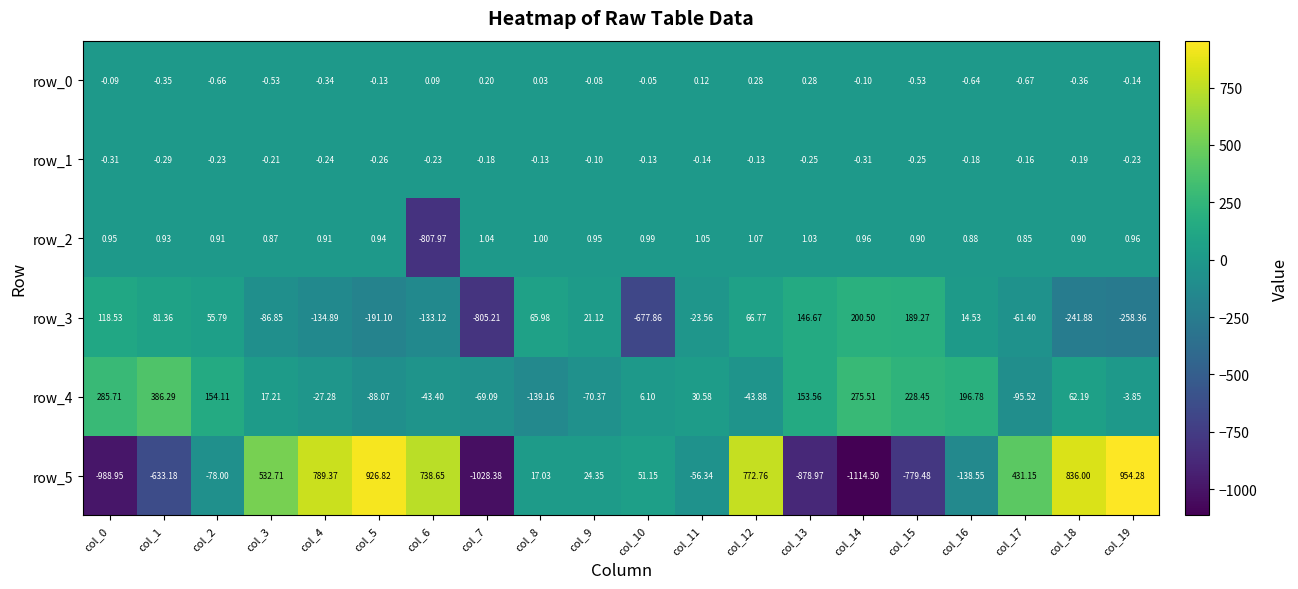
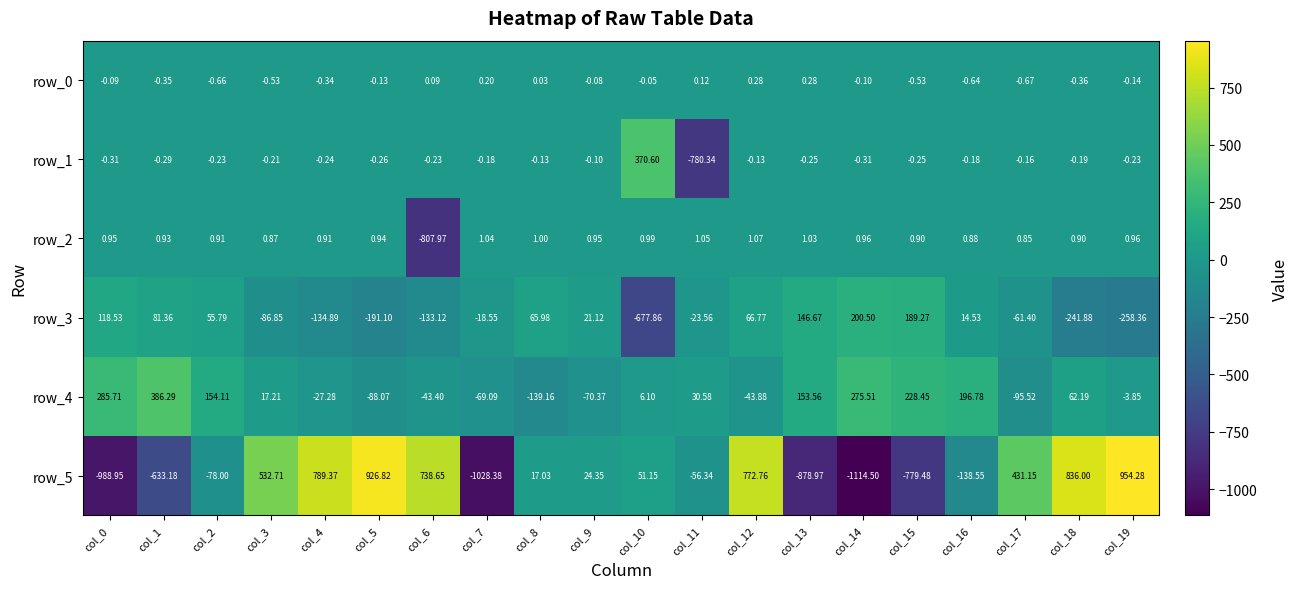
row_1, col_10: -0.13 -> 370.60
row_1, col_11: -0.14 -> -780.34
row_3, col_7: -805.21 -> -18.55
